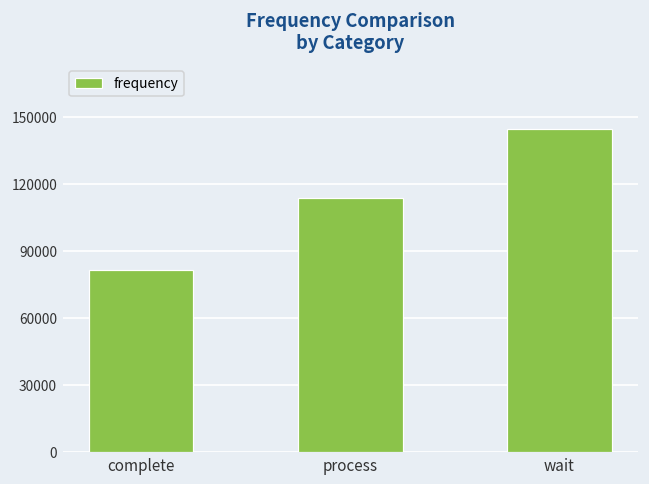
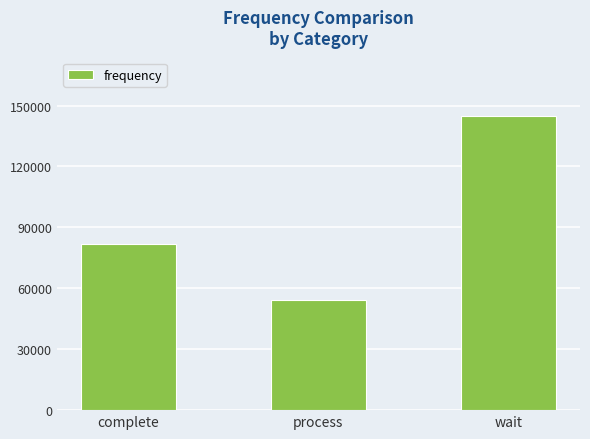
process: 114000 -> 54000
